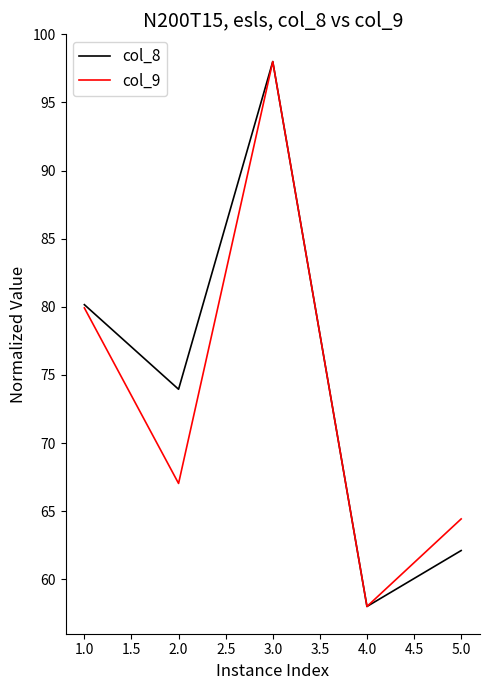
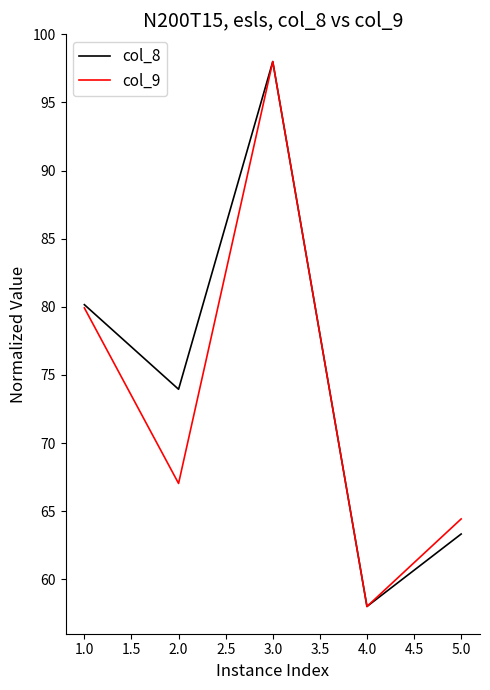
col_8, 5.0: 62.1 -> 63.3
